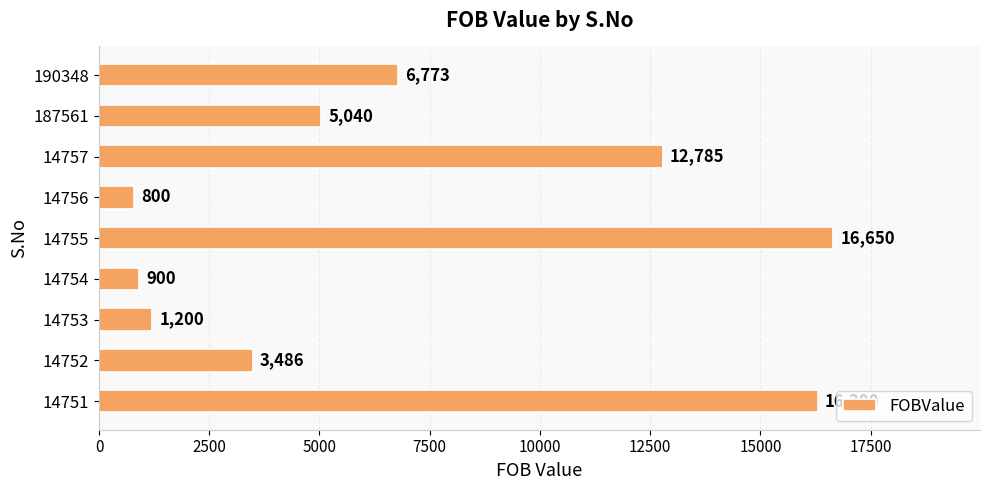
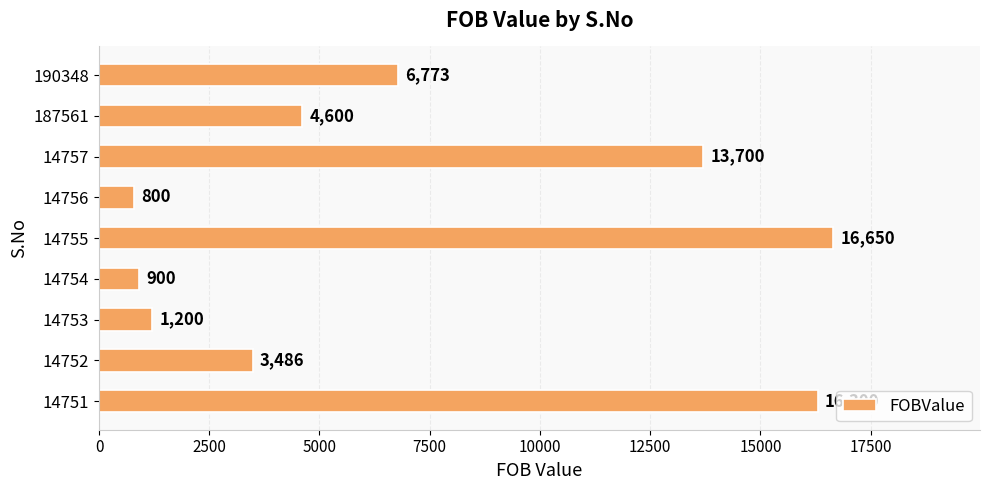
187561: 5,040 -> 4,600
14757: 12,785 -> 13,700
